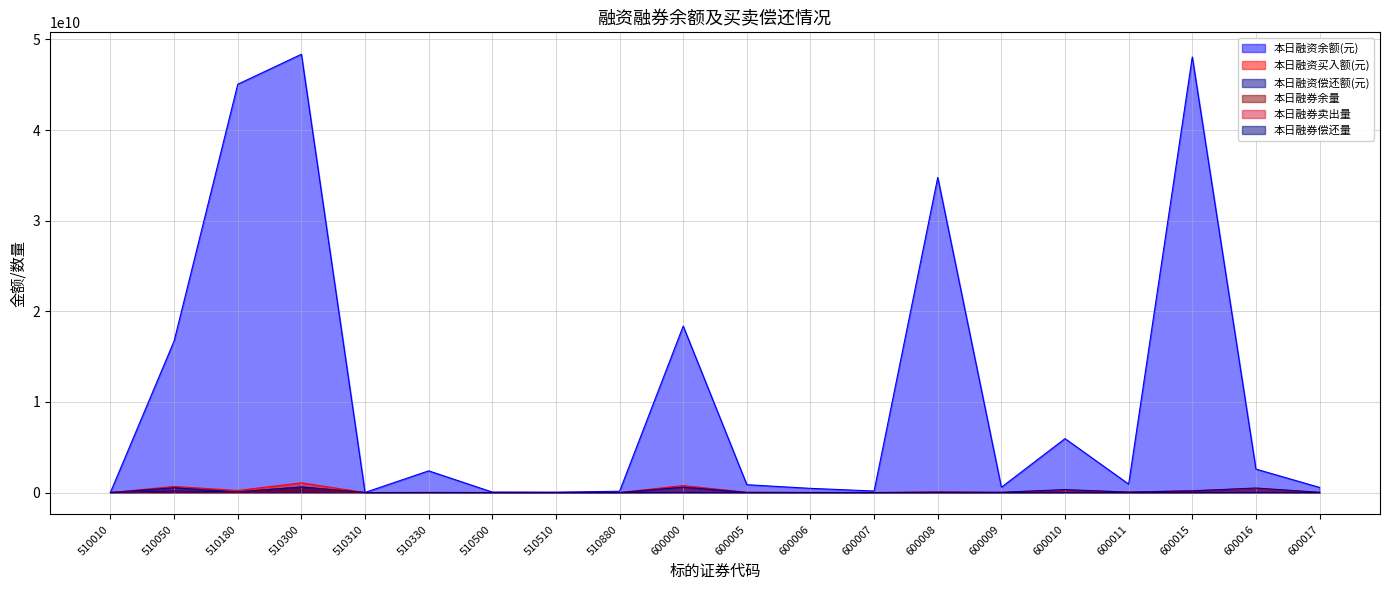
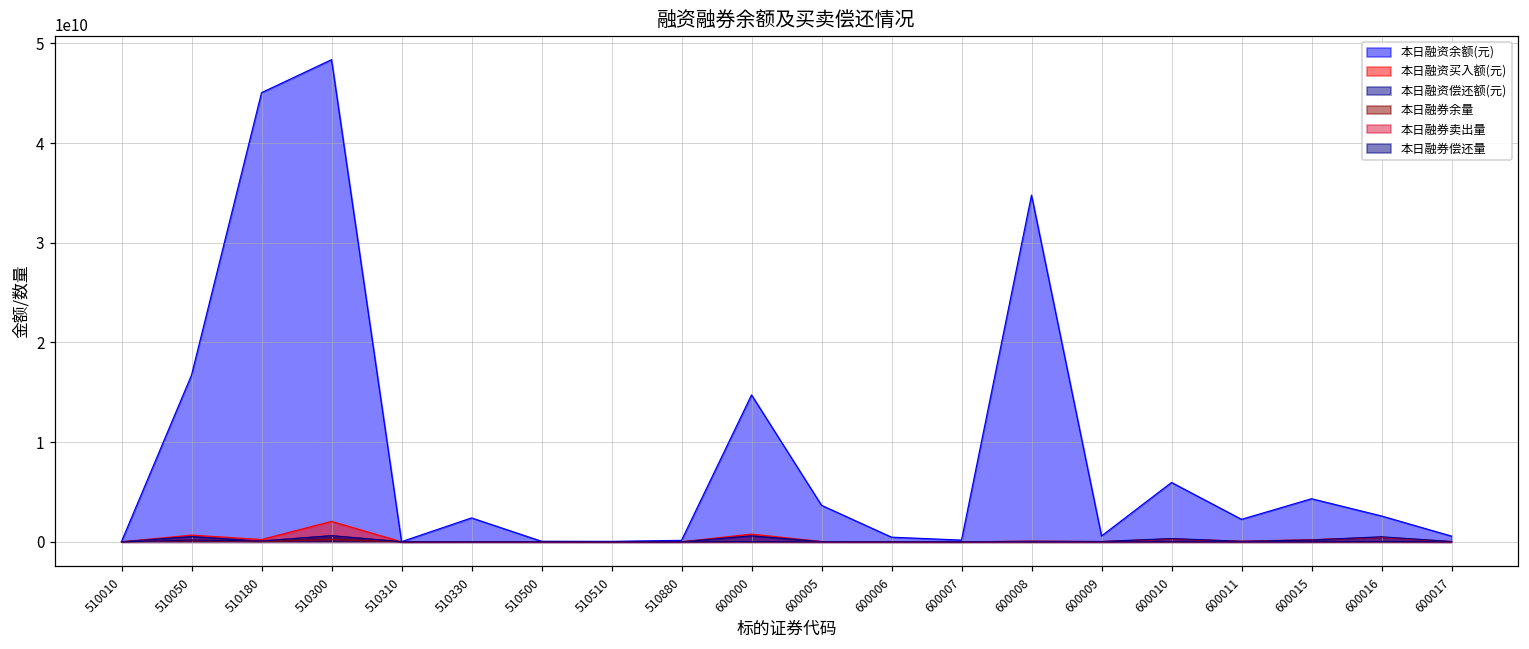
本日融资买入额(元), 510300: 1000000000 -> 2000000000
本日融资余额(元), 600000: 18000000000 -> 15000000000
本日融资余额(元), 600005: 1000000000 -> 4000000000
本日融资余额(元), 600011: 1000000000 -> 2000000000
本日融资余额(元), 600015: 48000000000 -> 4000000000
